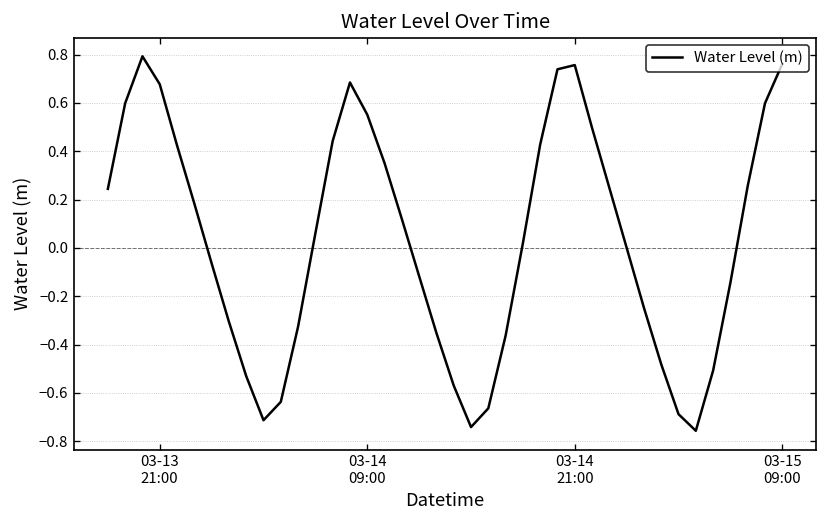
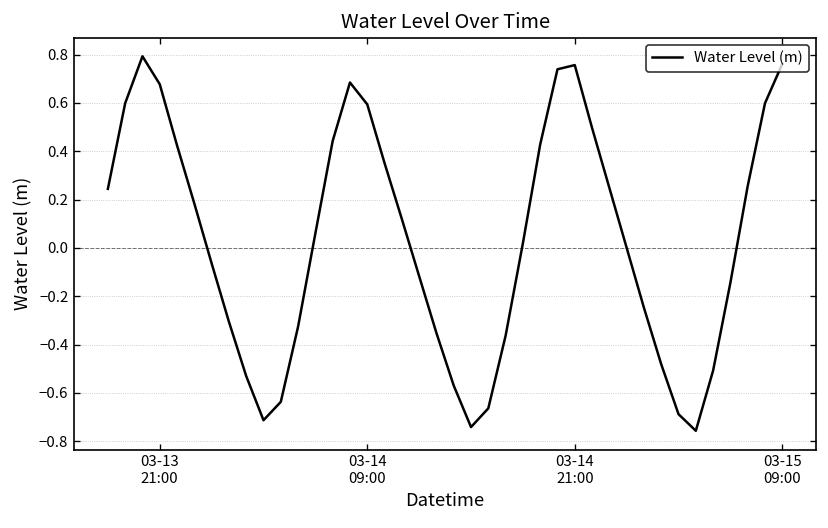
03-14 09:00: 0.55 -> 0.59
